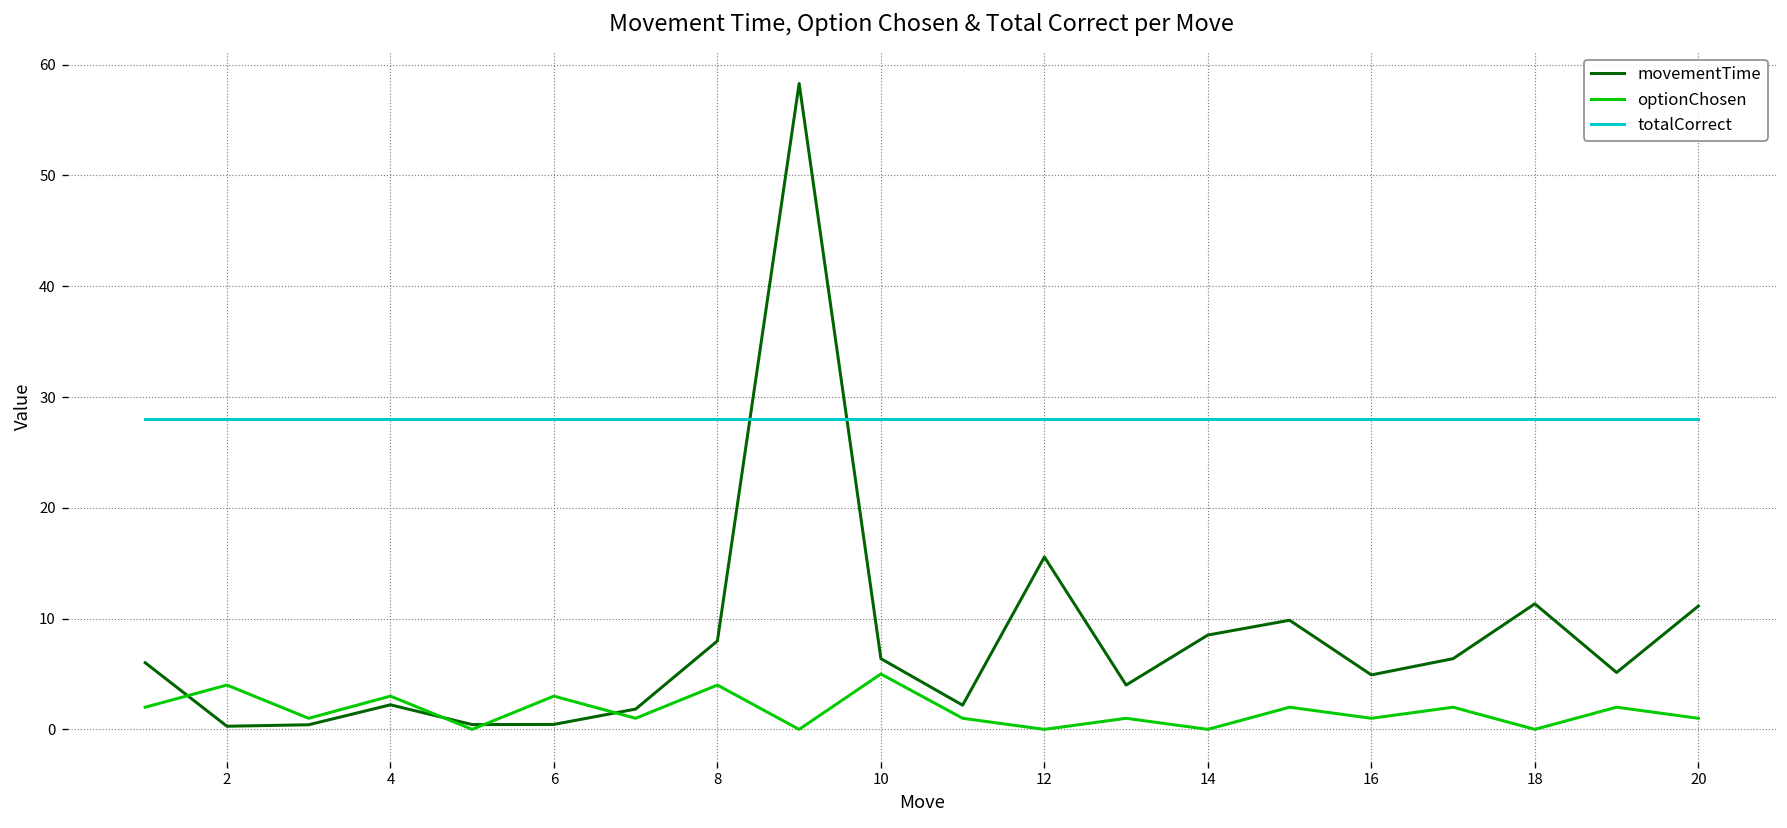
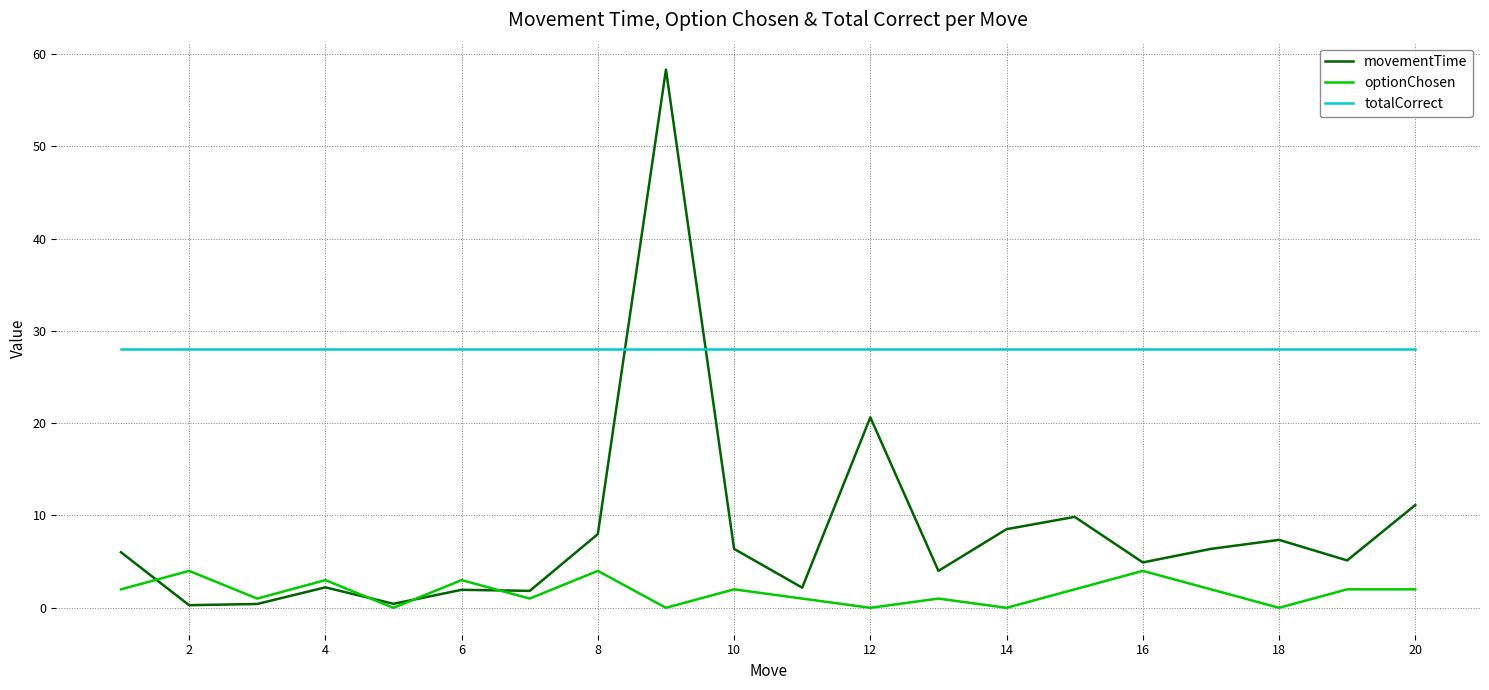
movementTime, 6: 0 -> 2
optionChosen, 10: 5 -> 2
movementTime, 12: 16 -> 21
optionChosen, 16: 1 -> 4
movementTime, 18: 11 -> 7
optionChosen, 20: 1 -> 2
